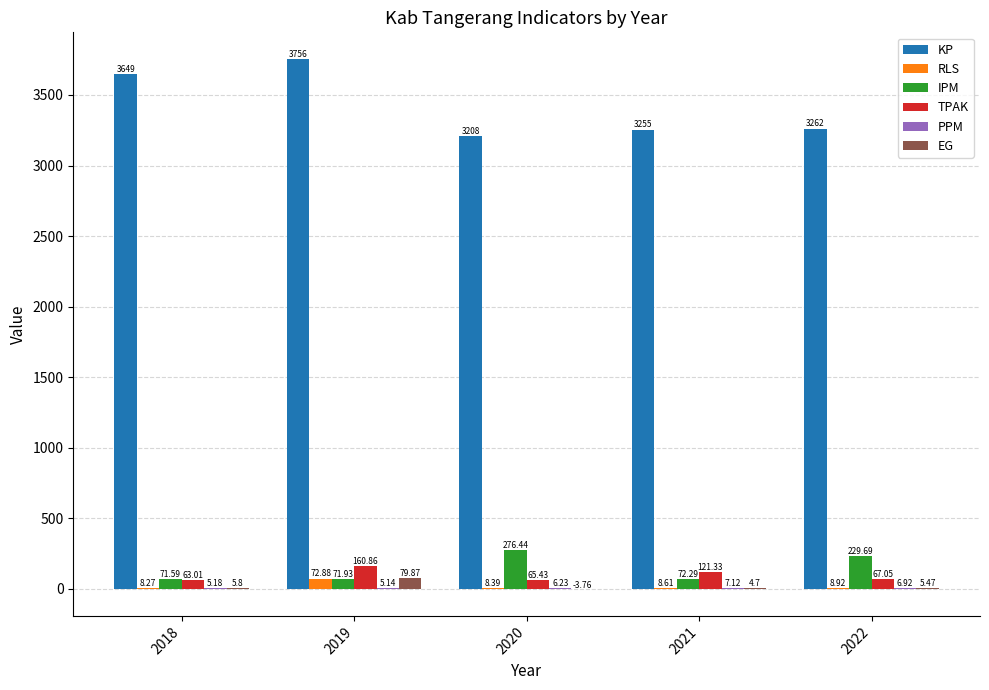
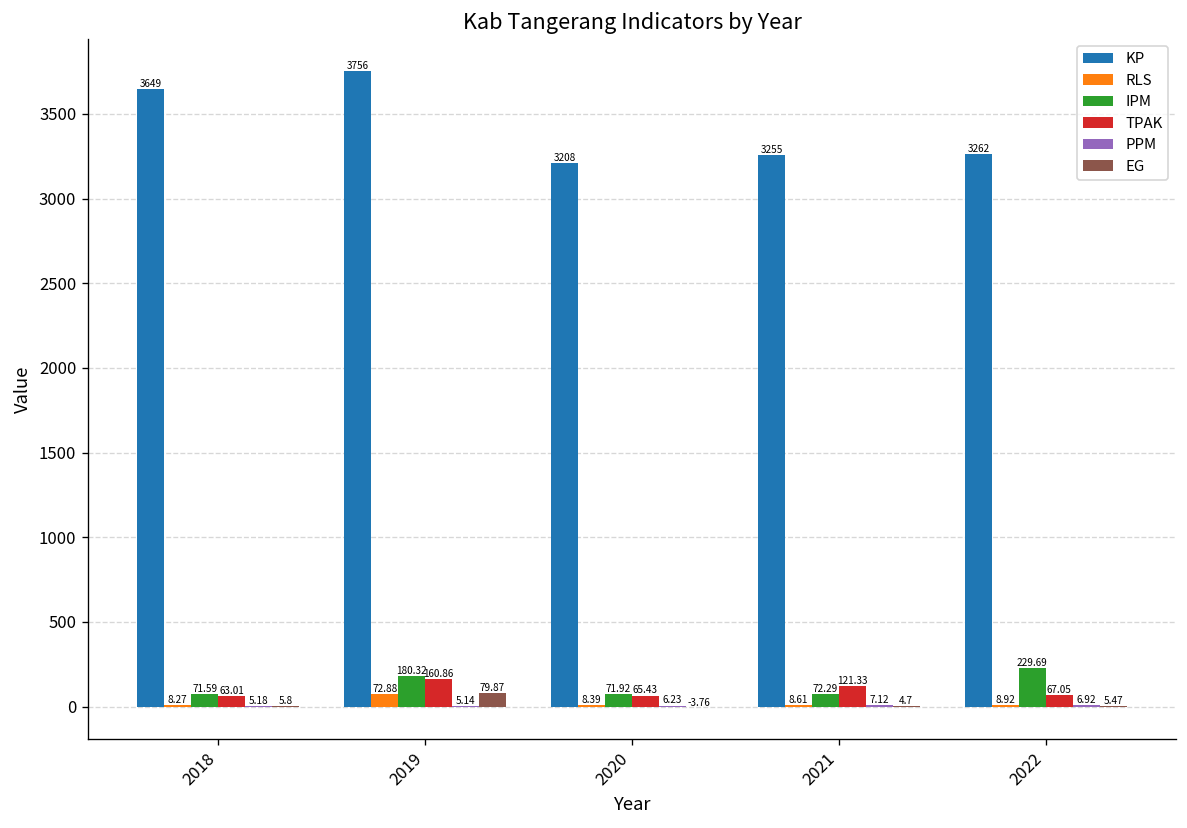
IPM, 2019: 71.93 -> 180.32
IPM, 2020: 276.44 -> 71.92
